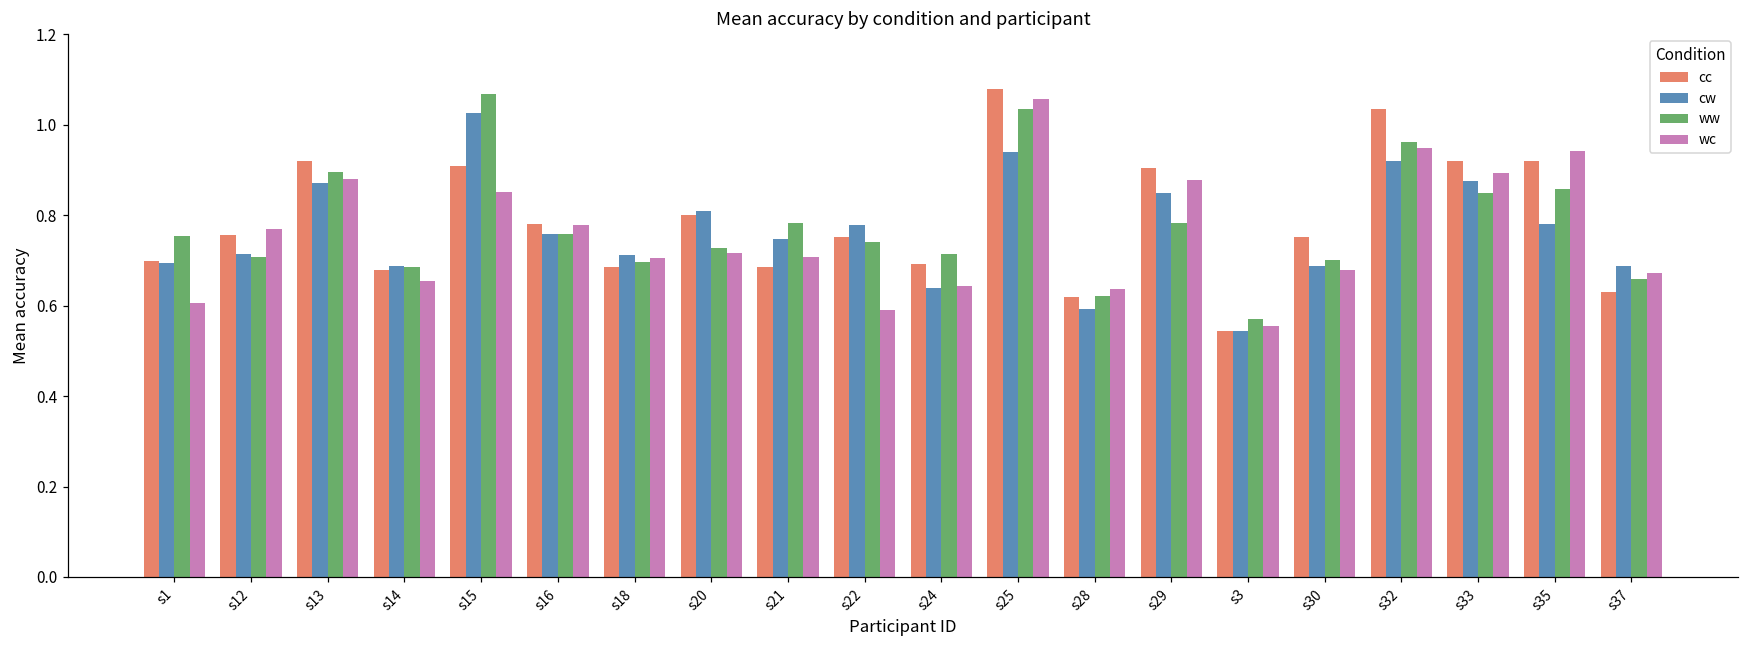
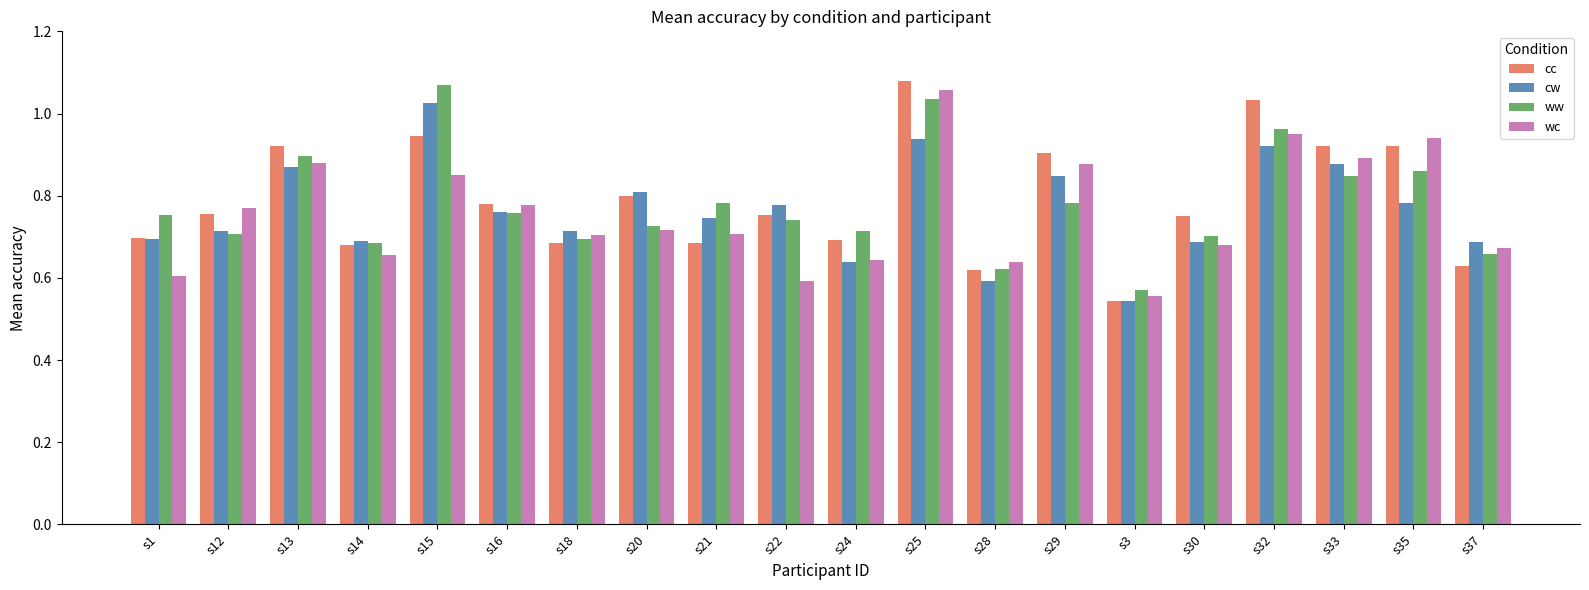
cc, s15: 0.91 -> 0.94
